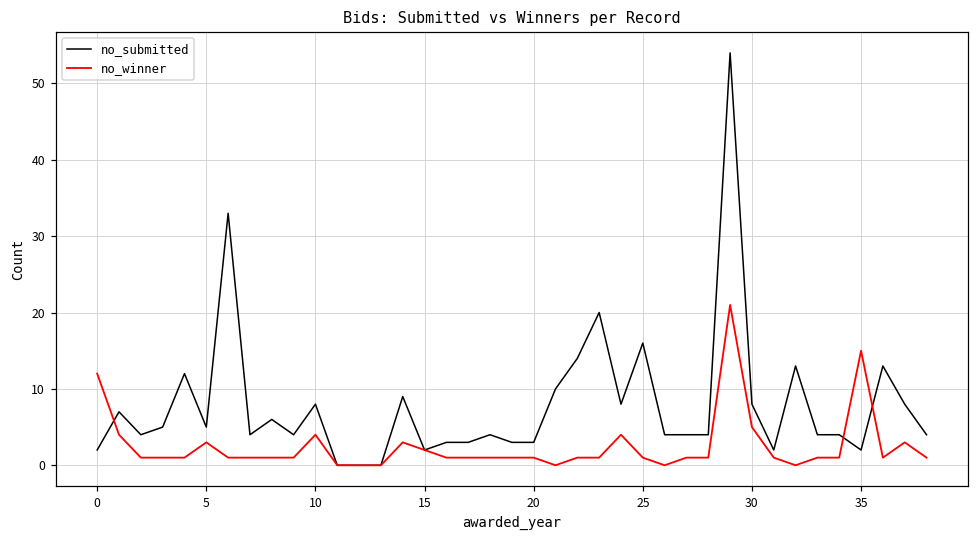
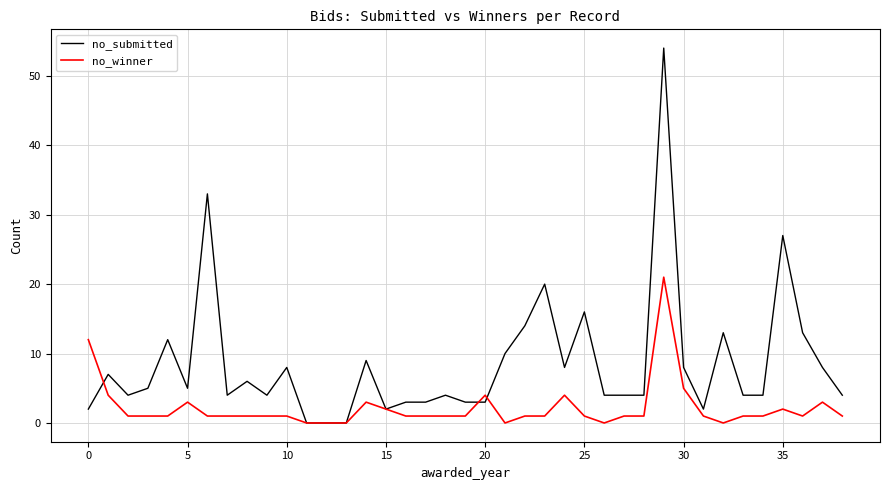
no_winner, 10: 4 -> 1
no_winner, 20: 1 -> 4
no_submitted, 35: 2 -> 27
no_winner, 35: 15 -> 2
